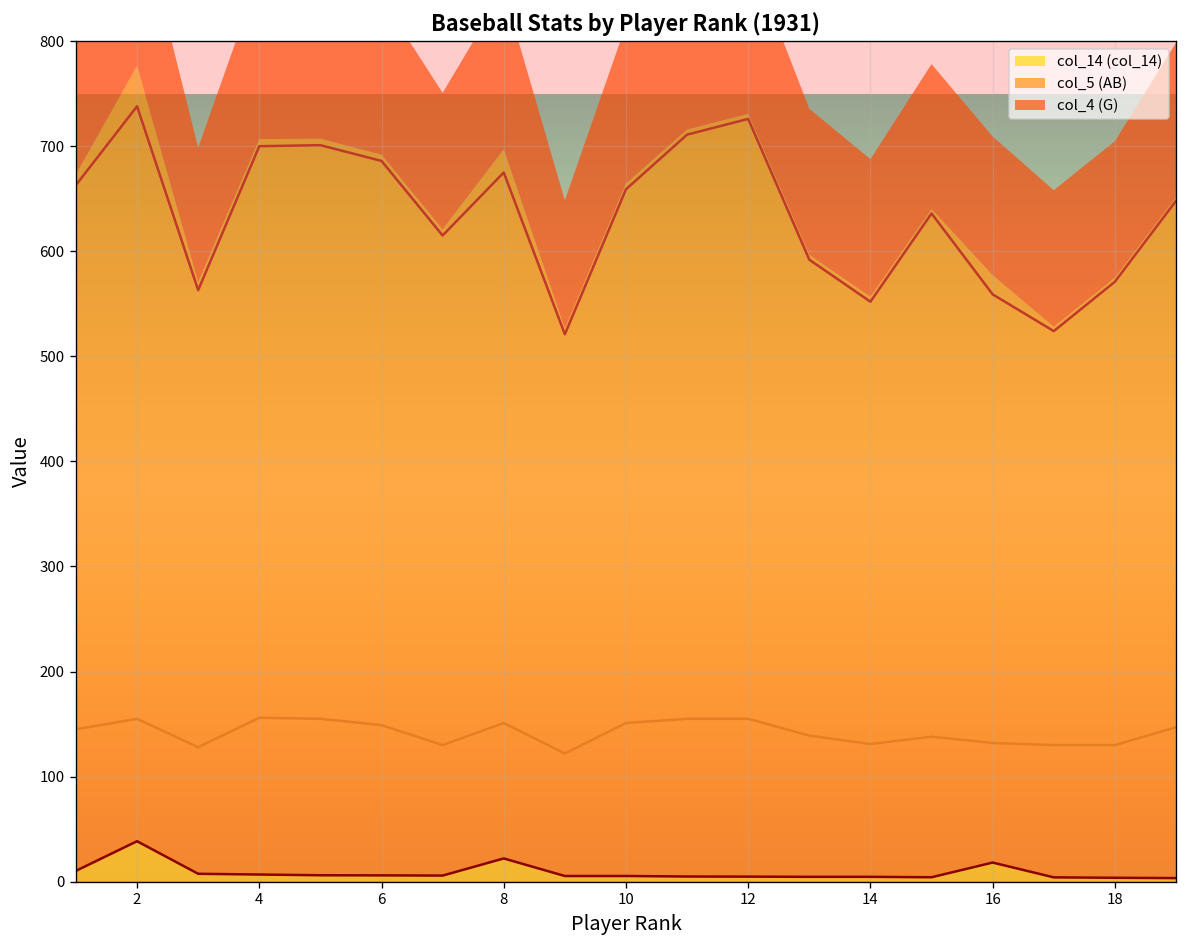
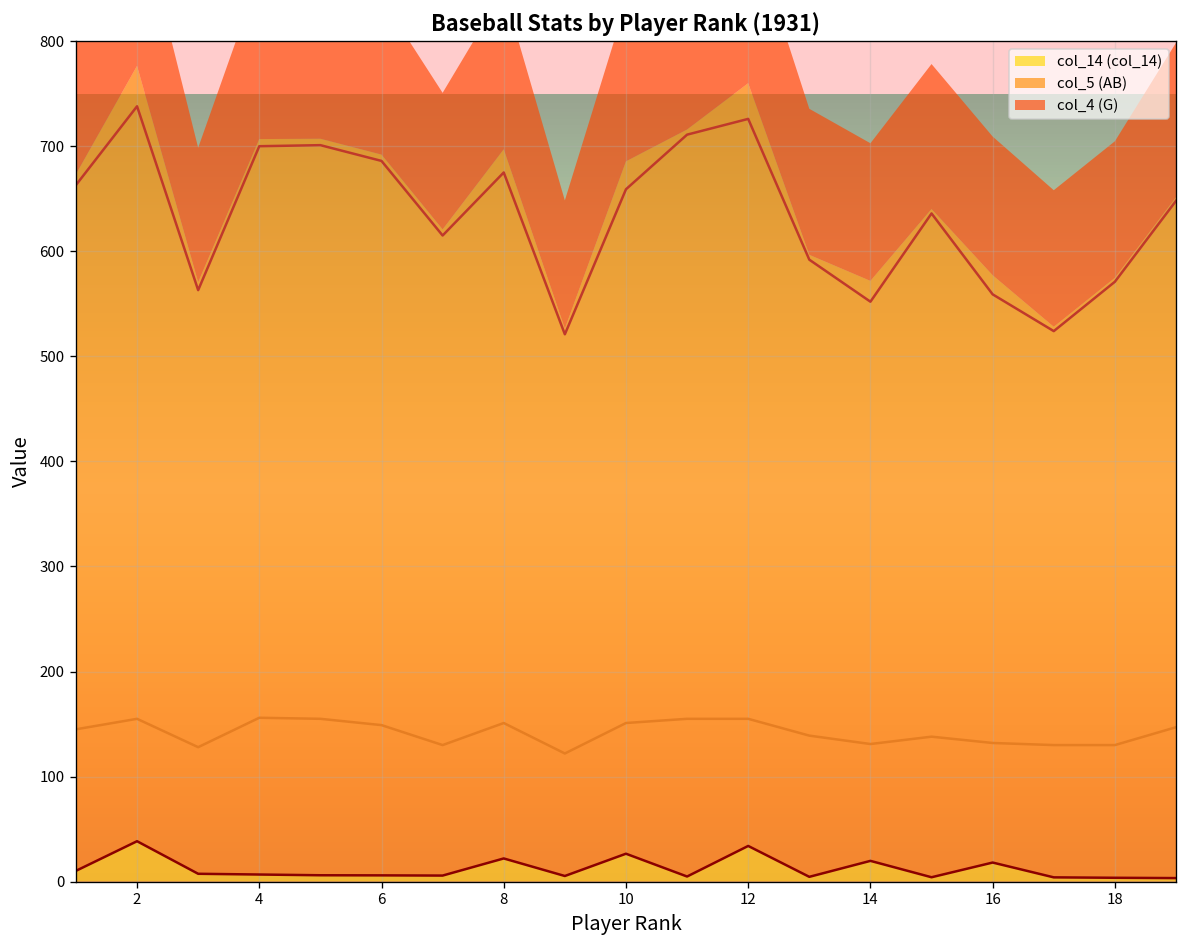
col_14 (col_14), 10: 10 -> 30
col_14 (col_14), 12: 0 -> 30
col_14 (col_14), 14: 0 -> 20
